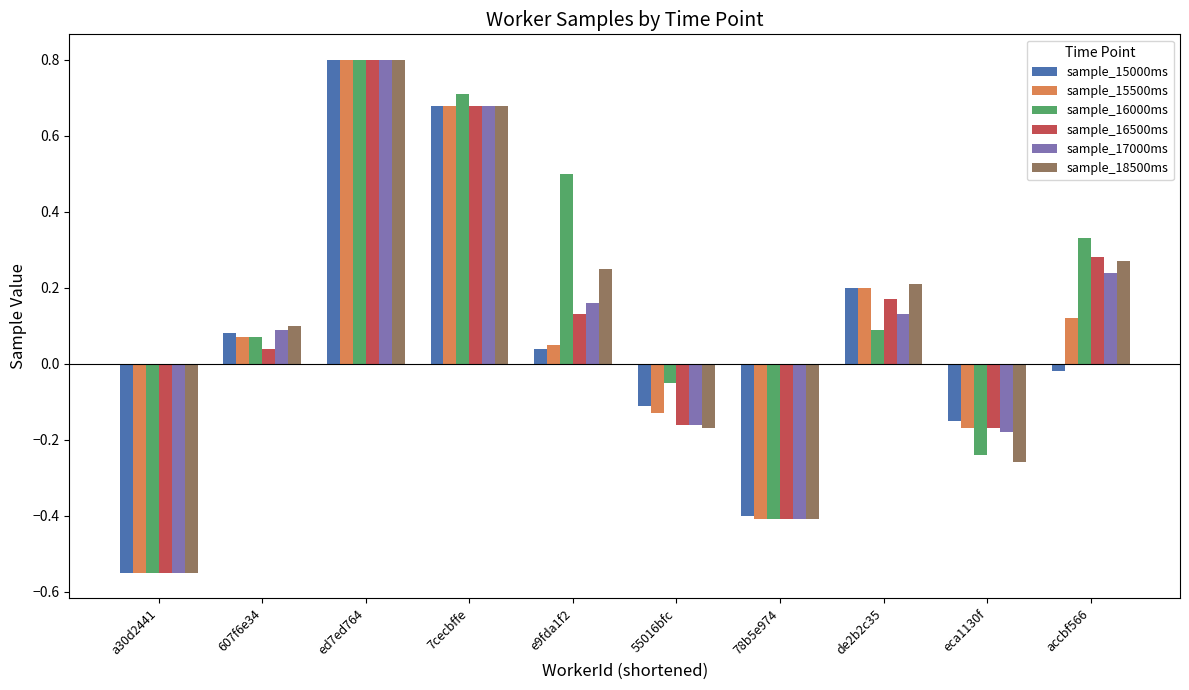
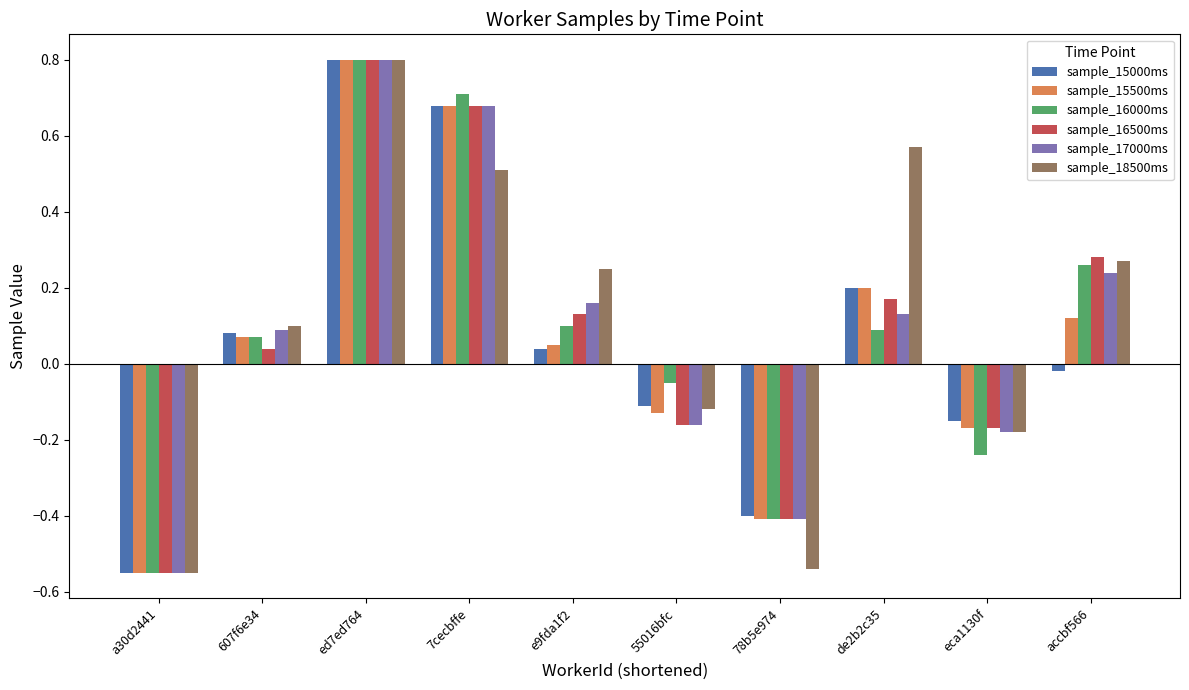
sample_18500ms, 7cecbffe: 0.68 -> 0.51
sample_16000ms, e9fda1f2: 0.5 -> 0.1
sample_18500ms, 55016bfc: -0.17 -> -0.12
sample_18500ms, 78b5e974: -0.41 -> -0.54
sample_18500ms, de2b2c35: 0.21 -> 0.57
sample_18500ms, eca1130f: -0.26 -> -0.18
sample_16000ms, accbf566: 0.33 -> 0.26
